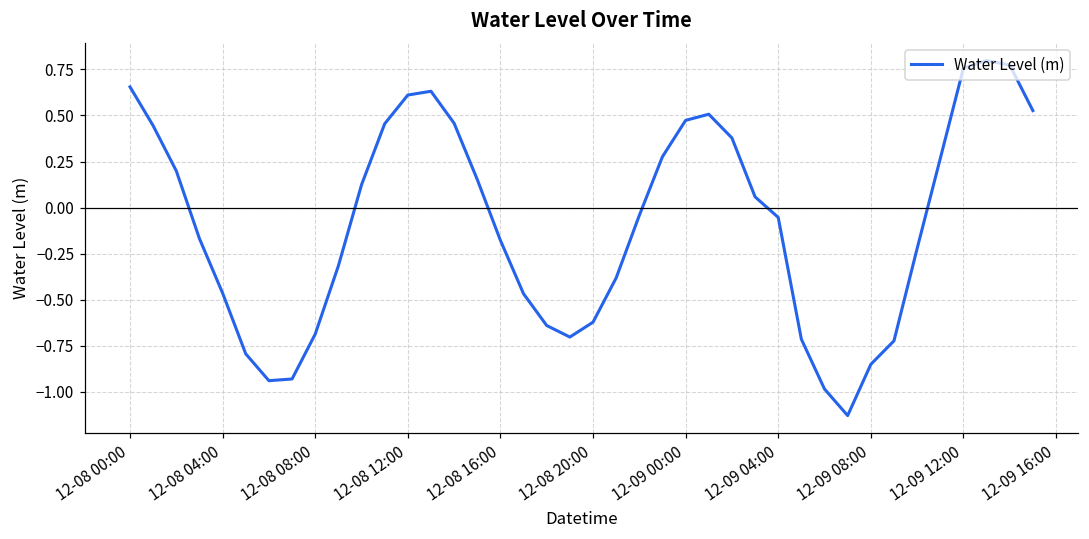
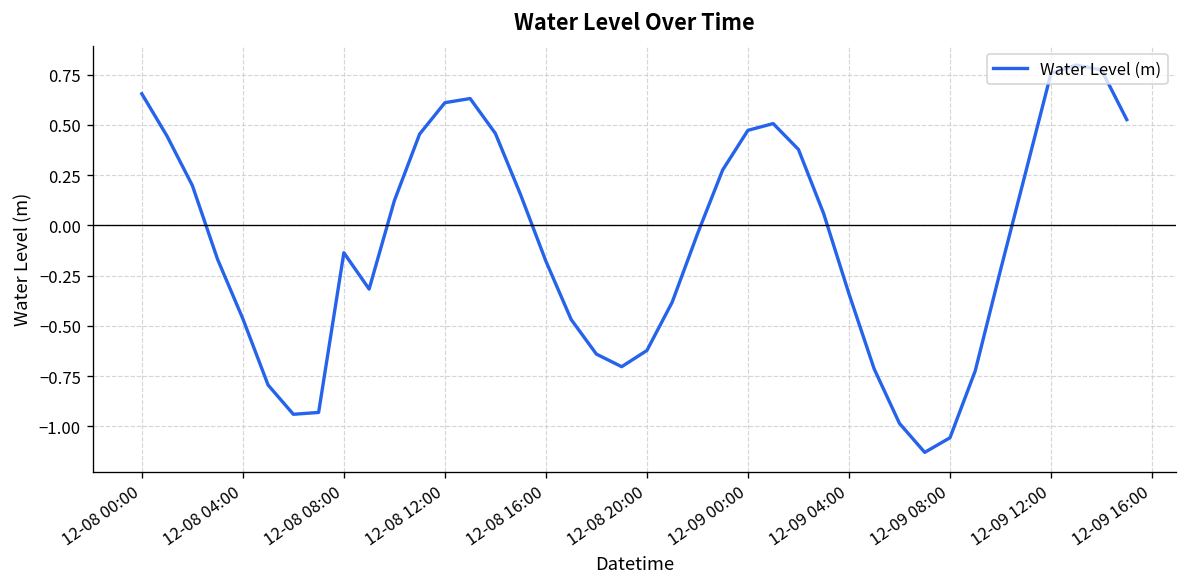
12-08 08:00: -0.69 -> -0.14
12-09 04:00: -0.05 -> -0.34
12-09 08:00: -0.85 -> -1.06
